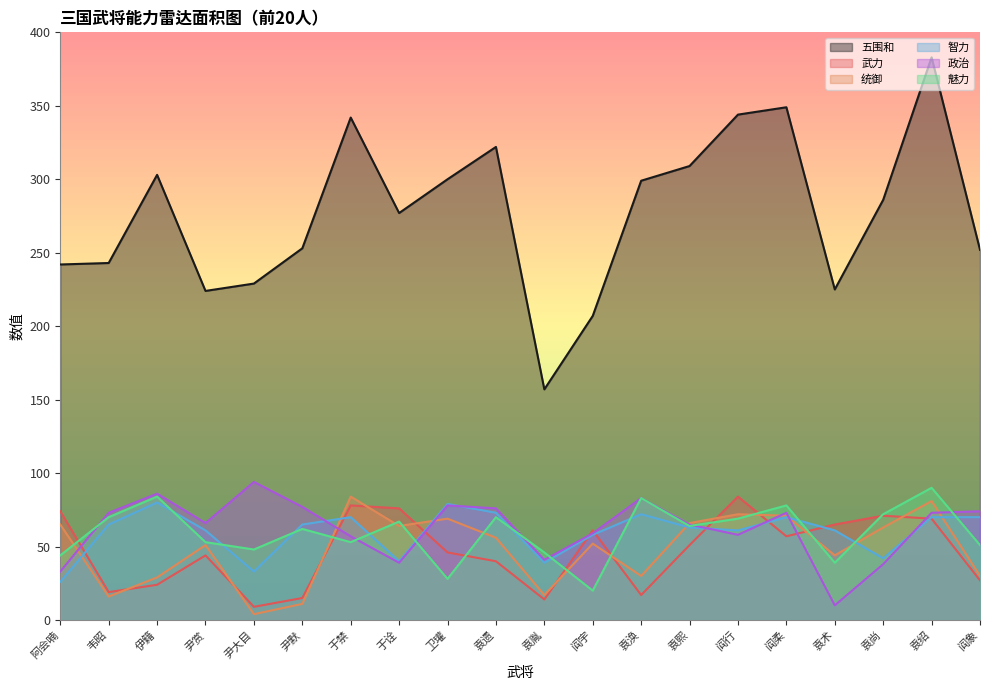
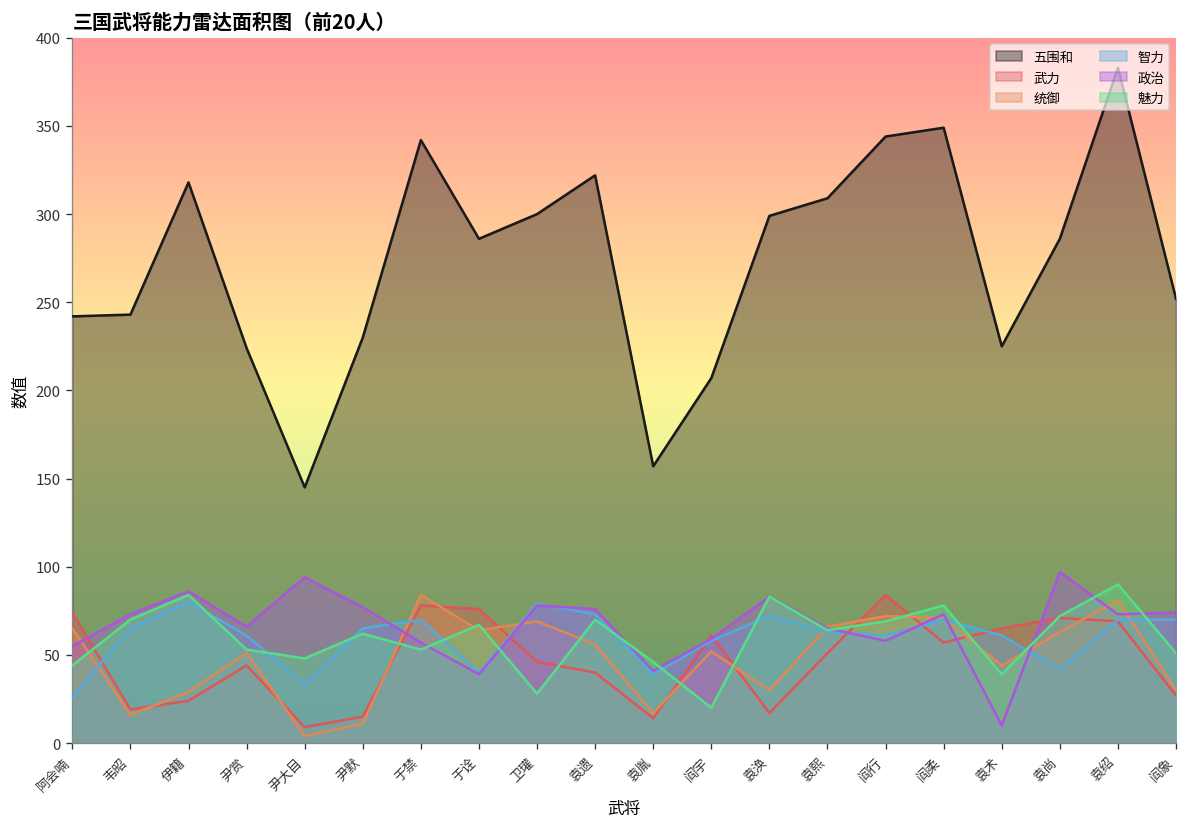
政治, 阿会喃: 33 -> 55
五围和, 伊籍: 303 -> 318
五围和, 尹大目: 229 -> 145
五围和, 尹默: 253 -> 230
五围和, 于诠: 277 -> 286
政治, 袁尚: 38 -> 97
